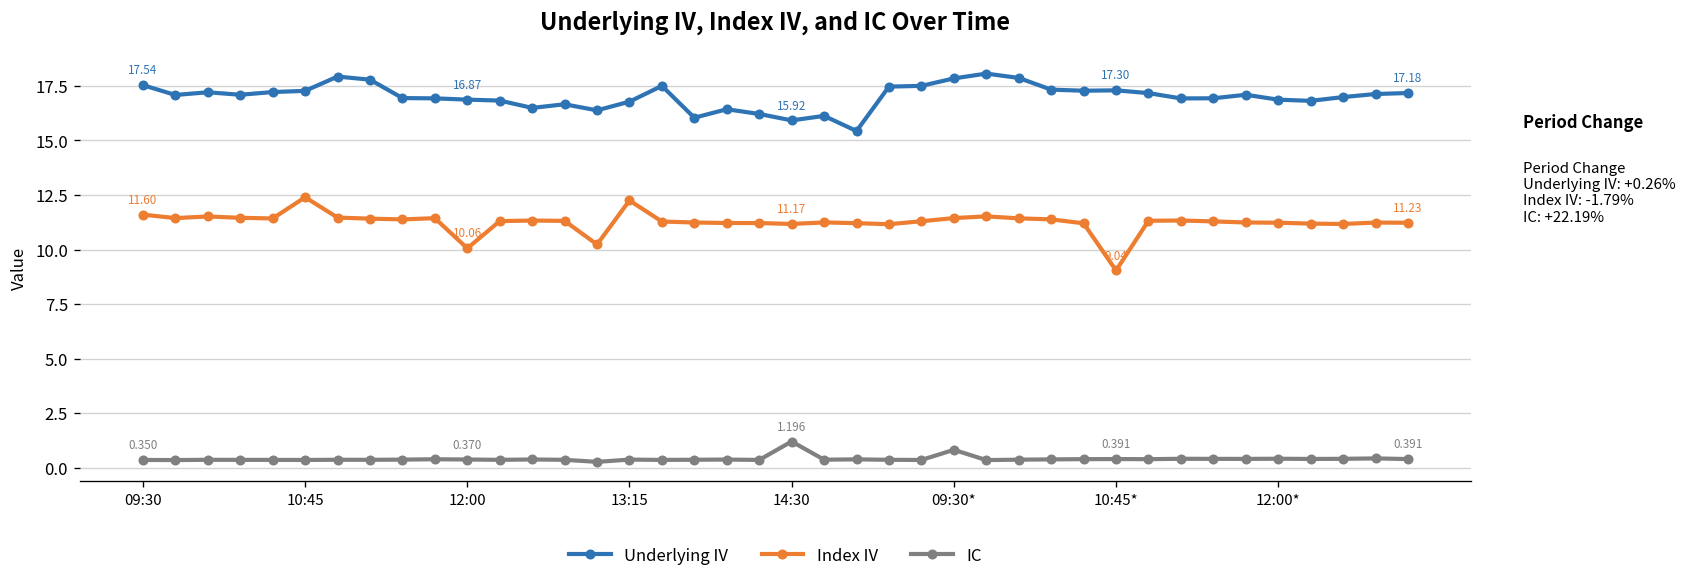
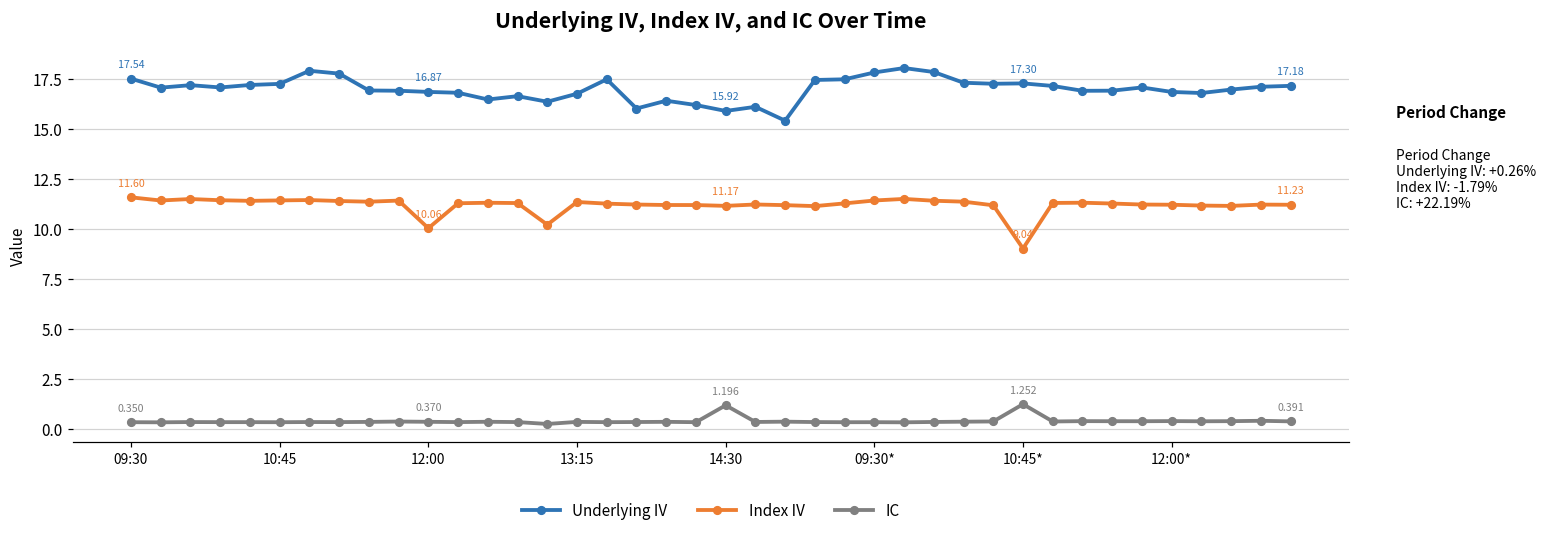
Index IV, 10:45: 12.4 -> 11.4
Index IV, 13:15: 12.3 -> 11.4
IC, 09:30*: 0.8 -> 0.4
IC, 10:45*: 0.391 -> 1.252
